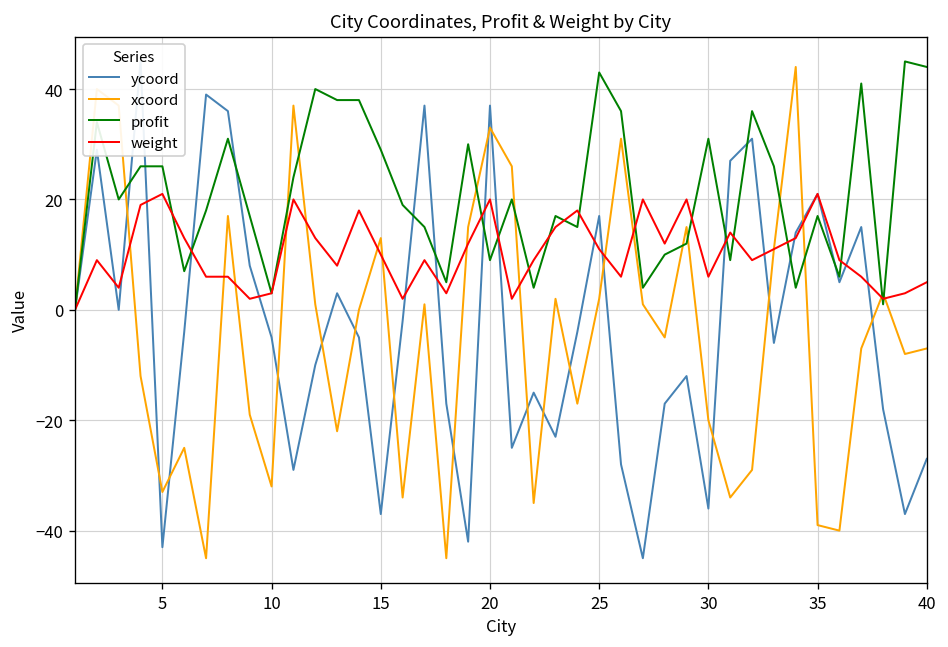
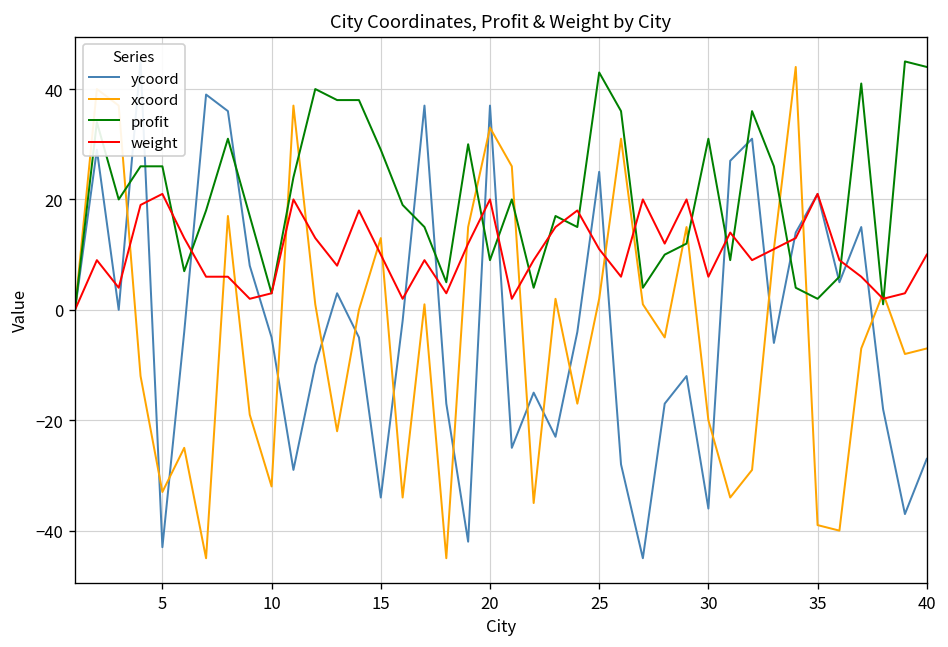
ycoord, 15: -37 -> -34
ycoord, 25: 17 -> 25
profit, 35: 17 -> 2
weight, 40: 5 -> 10
